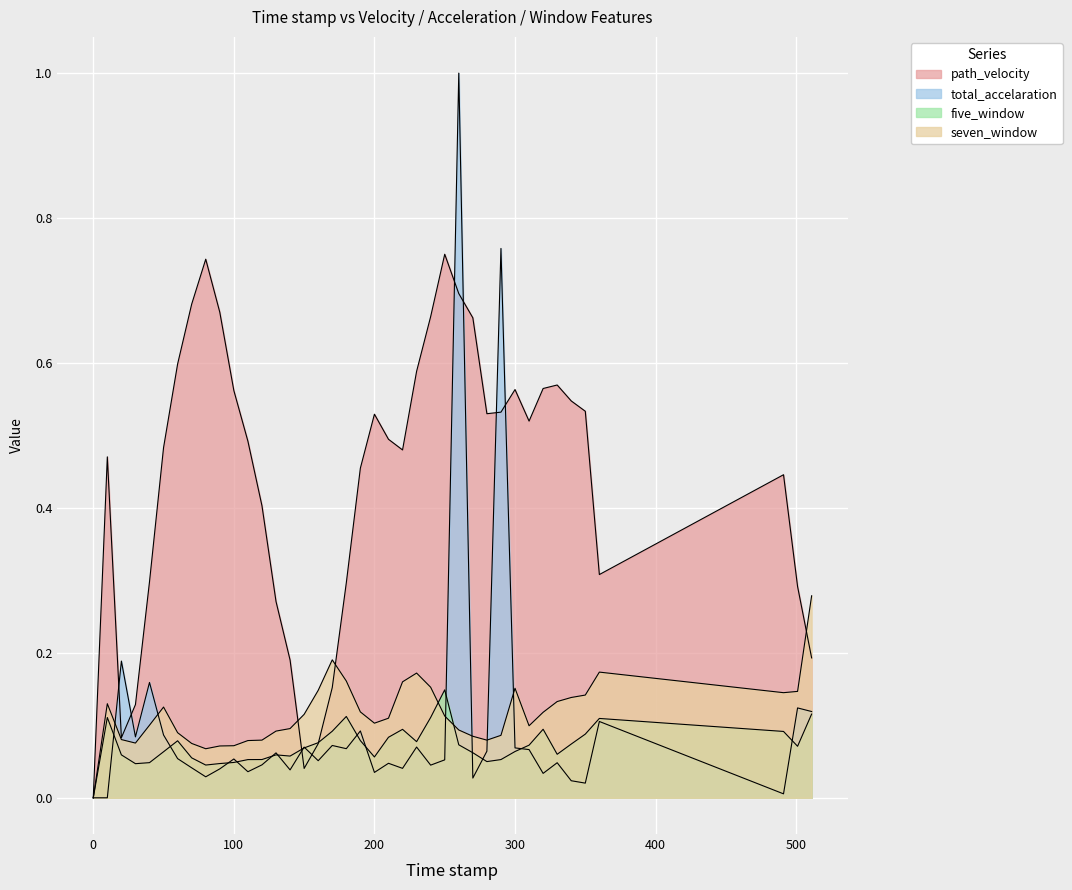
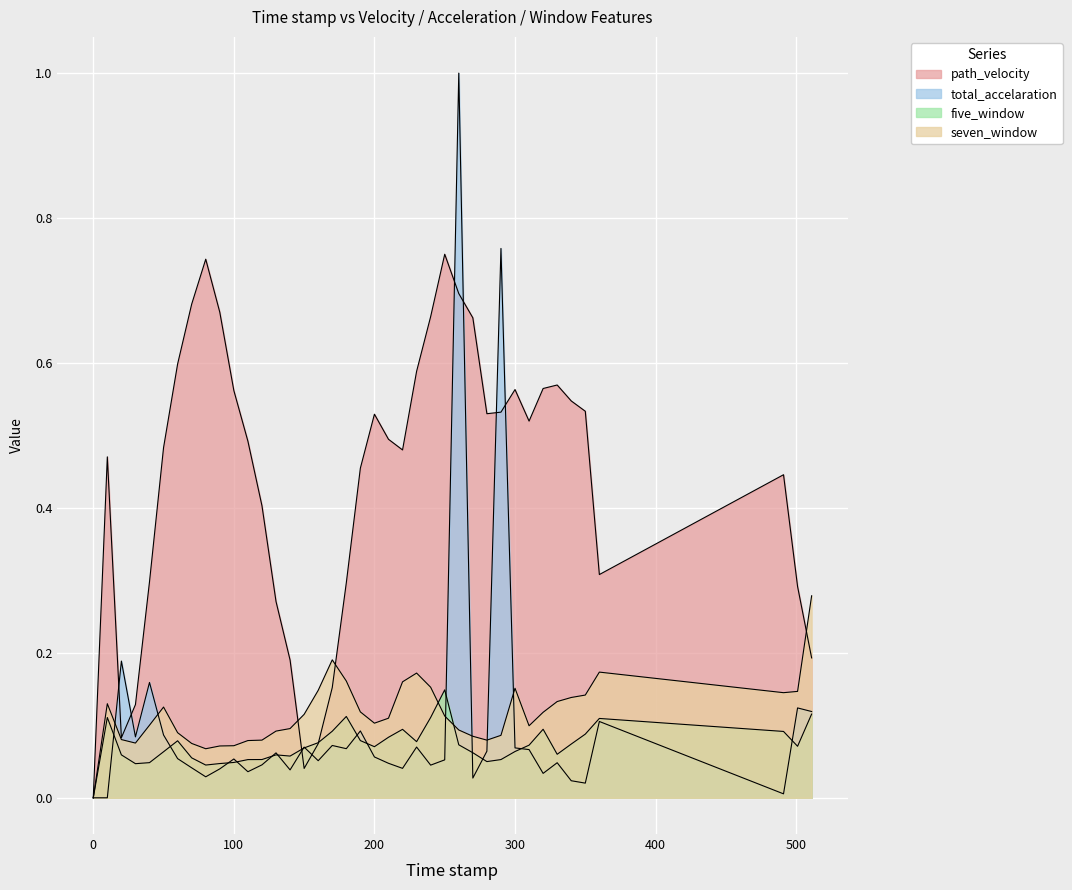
total_accelaration, 200: 0.04 -> 0.06
five_window, 200: 0.06 -> 0.07
